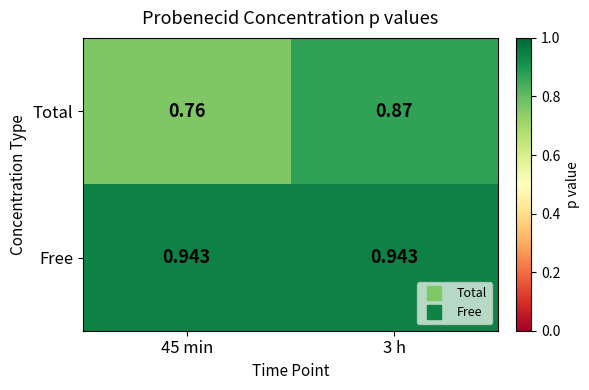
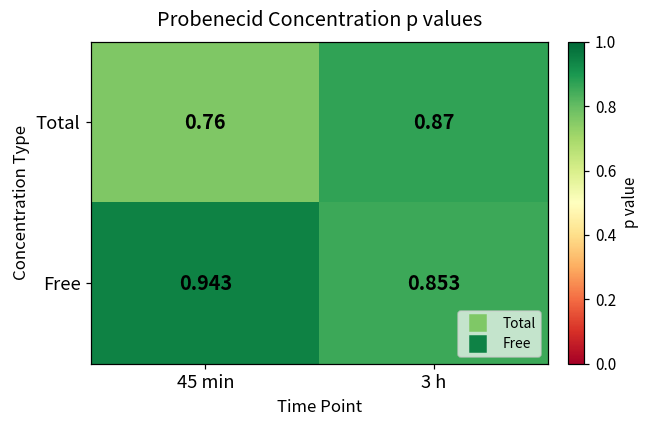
Free, 3 h: 0.943 -> 0.853
